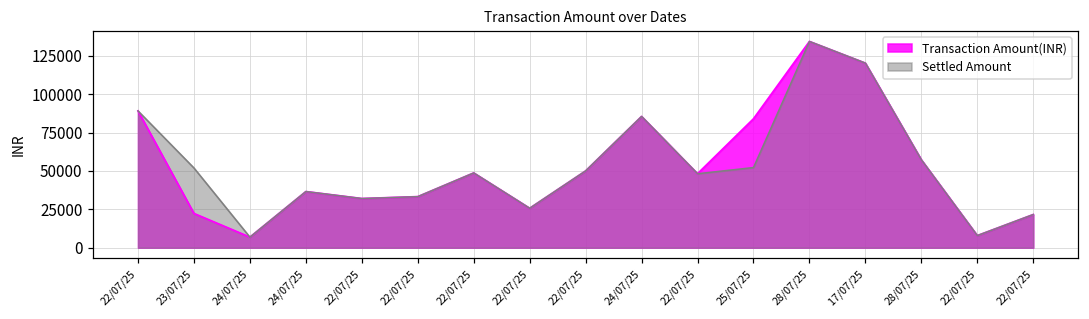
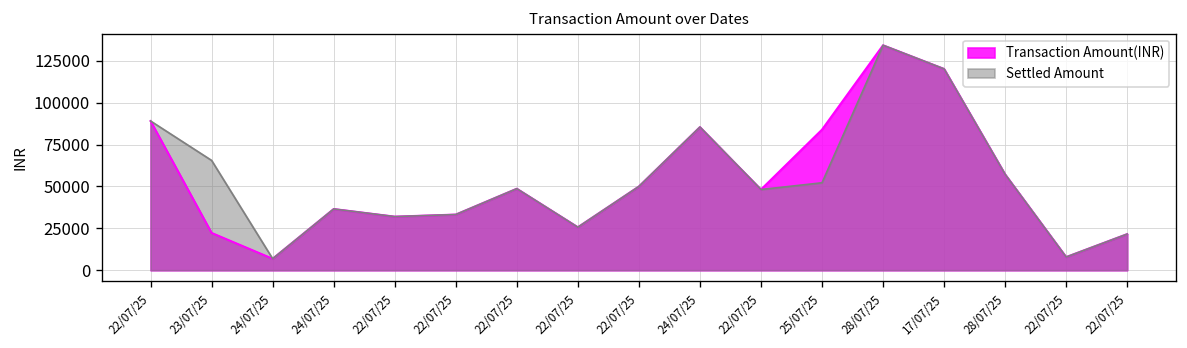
Settled Amount, 23/07/25: 52000 -> 66000
